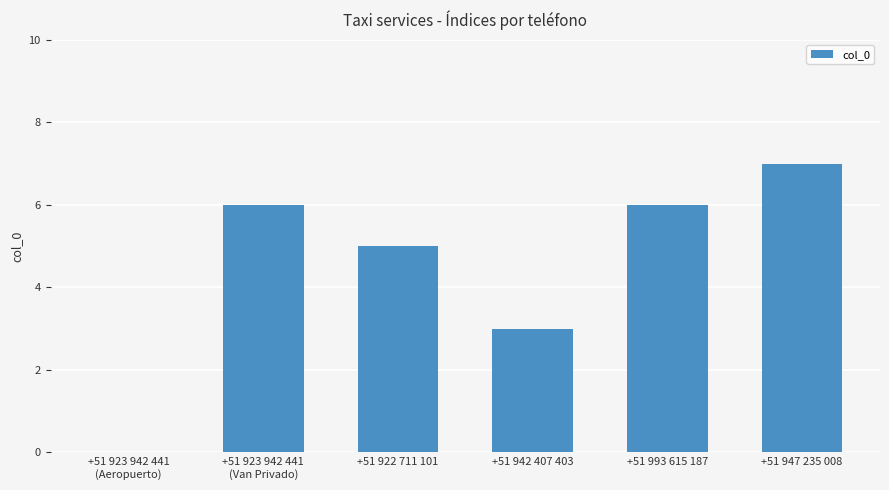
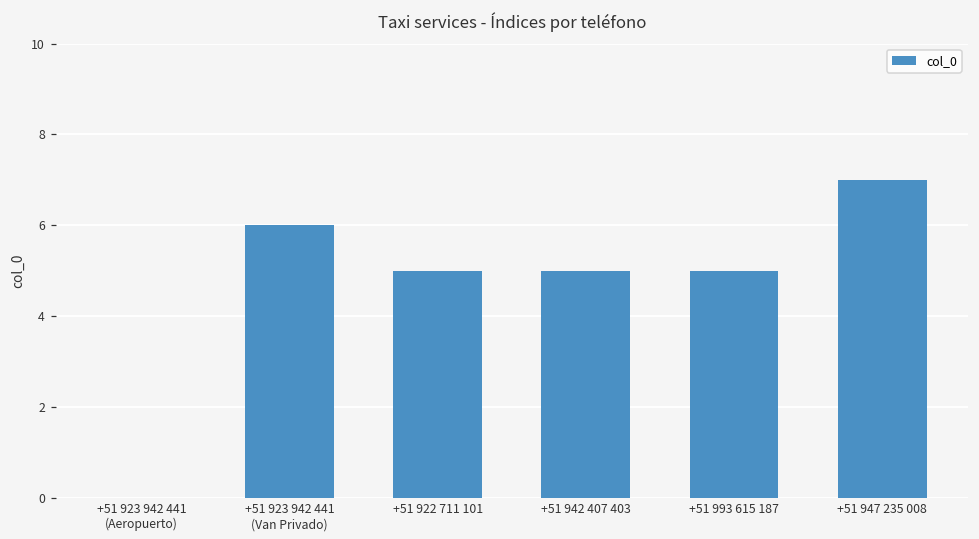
+51 942 407 403: 3 -> 5
+51 993 615 187: 6 -> 5
